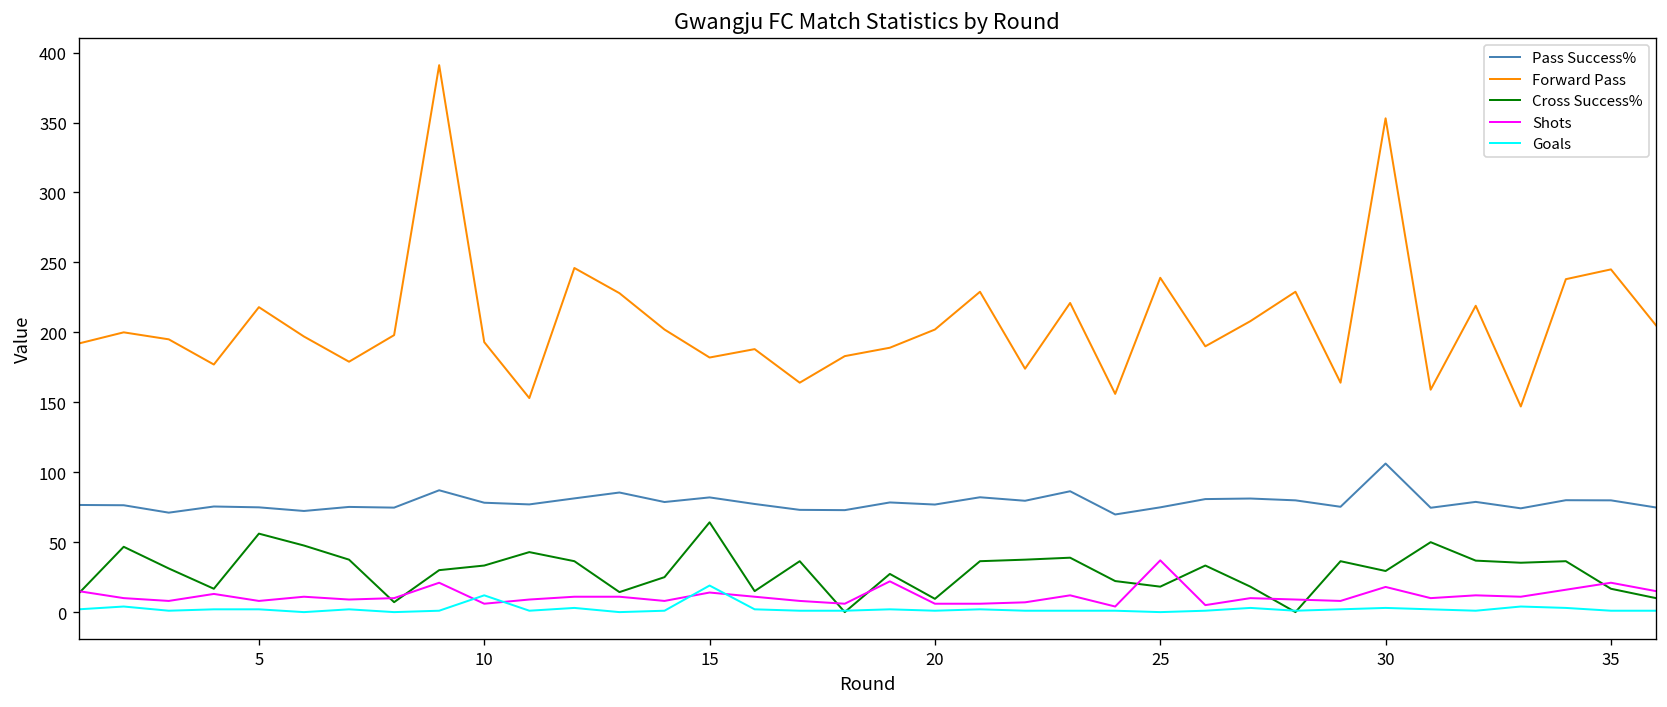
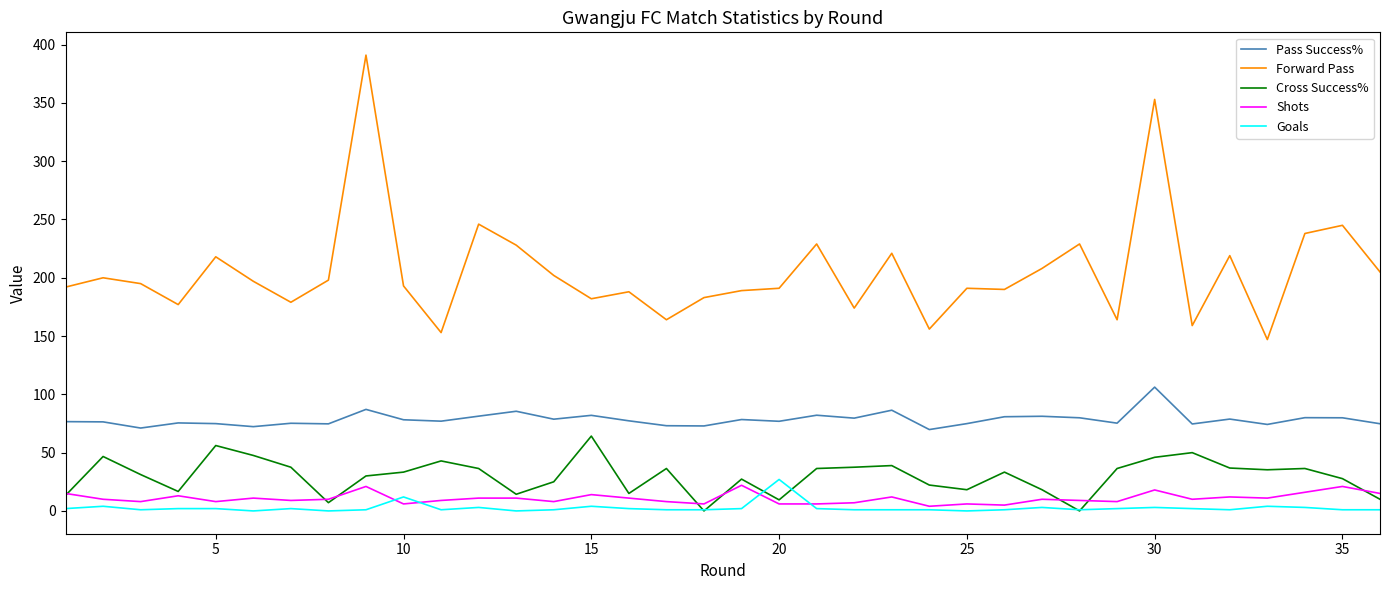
Goals, 15: 19 -> 4
Forward Pass, 20: 202 -> 191
Goals, 20: 1 -> 27
Forward Pass, 25: 239 -> 191
Shots, 25: 37 -> 6
Cross Success%, 30: 29 -> 46
Cross Success%, 35: 17 -> 28
